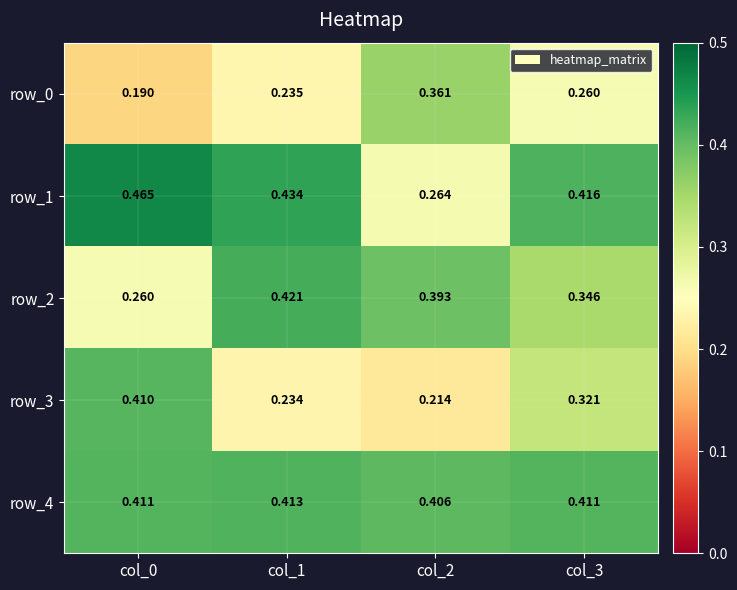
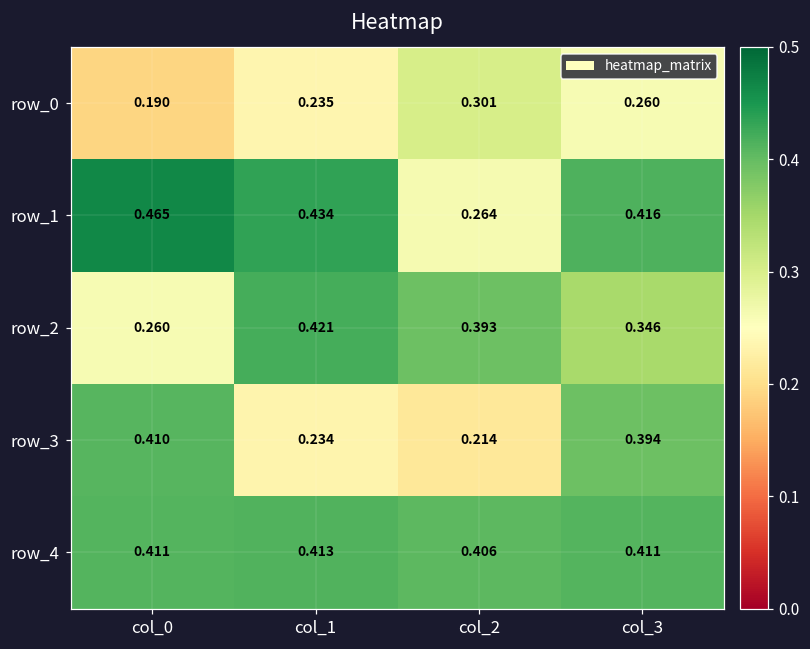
row_0, col_2: 0.361 -> 0.301
row_3, col_3: 0.321 -> 0.394
